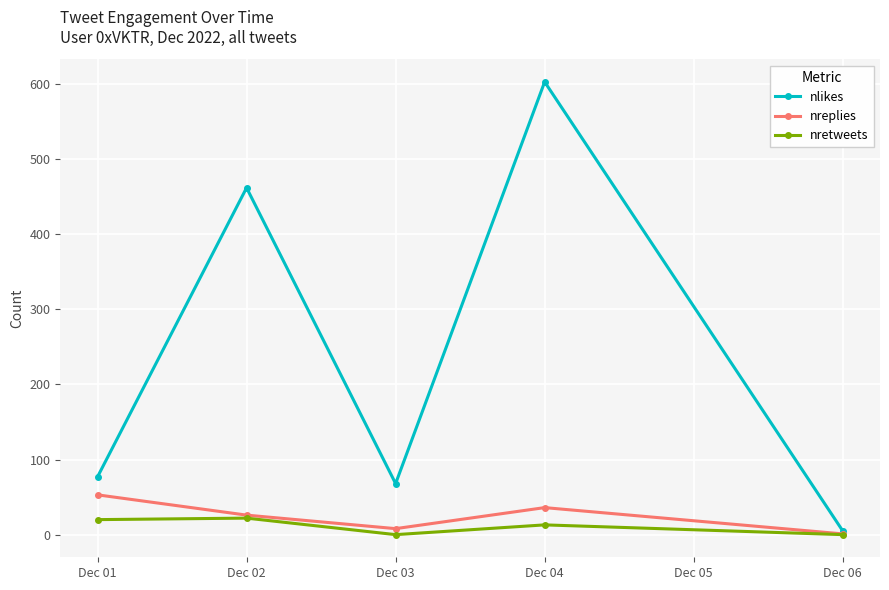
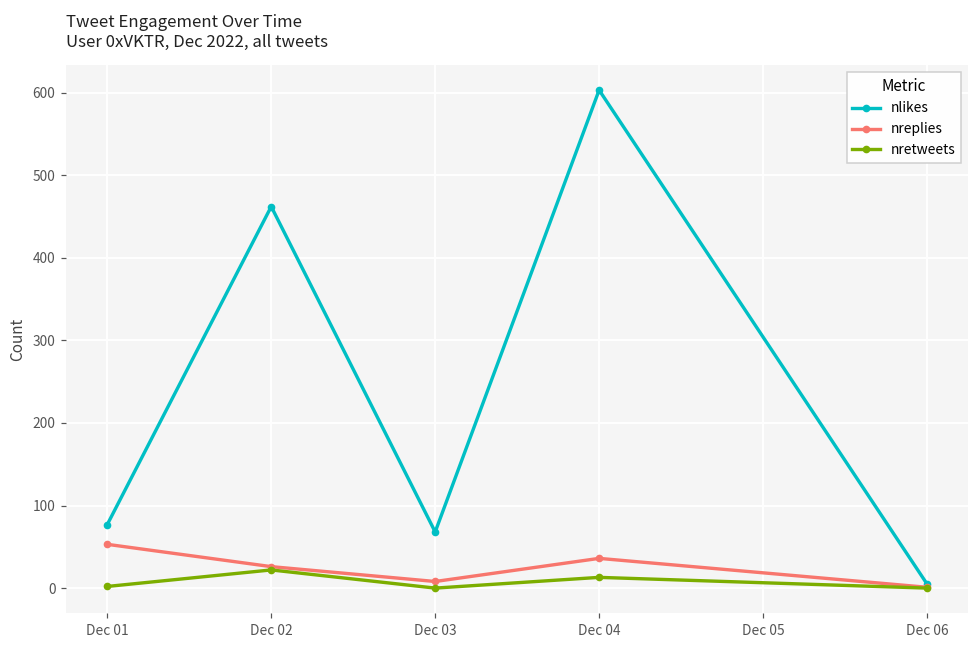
nretweets, Dec 01: 20 -> 0
